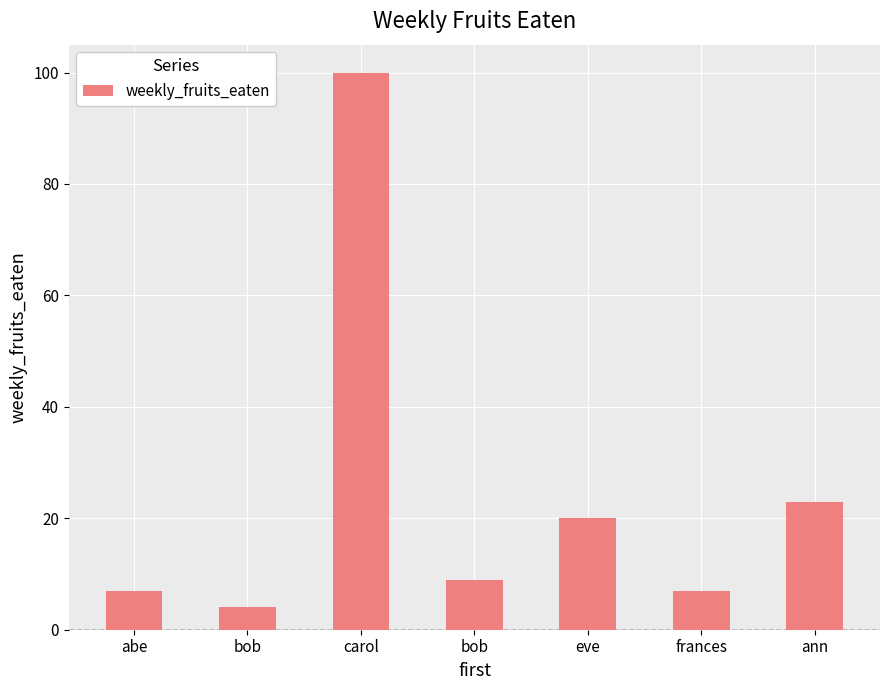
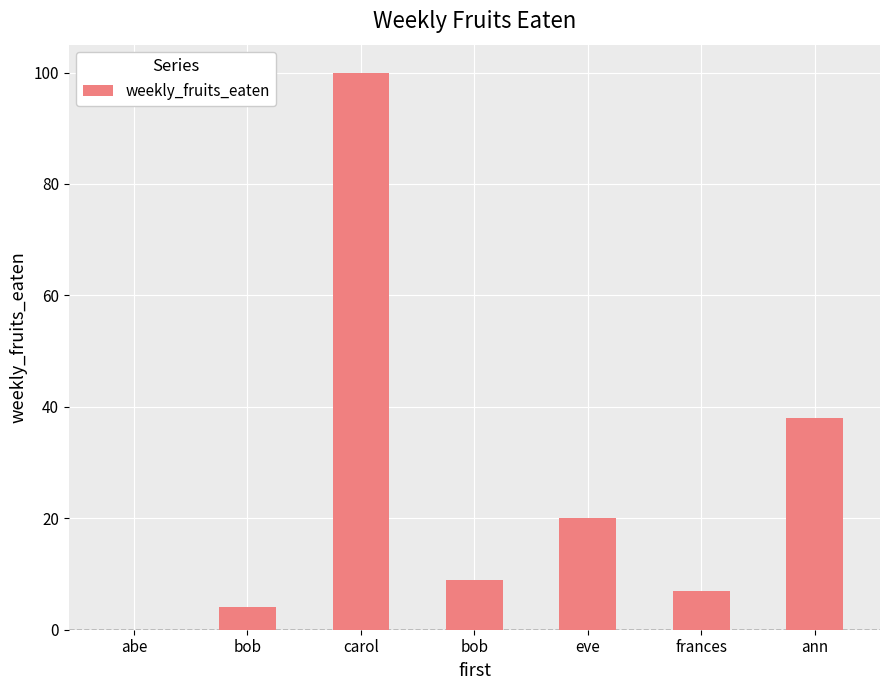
abe: 7 -> 0
ann: 23 -> 38
